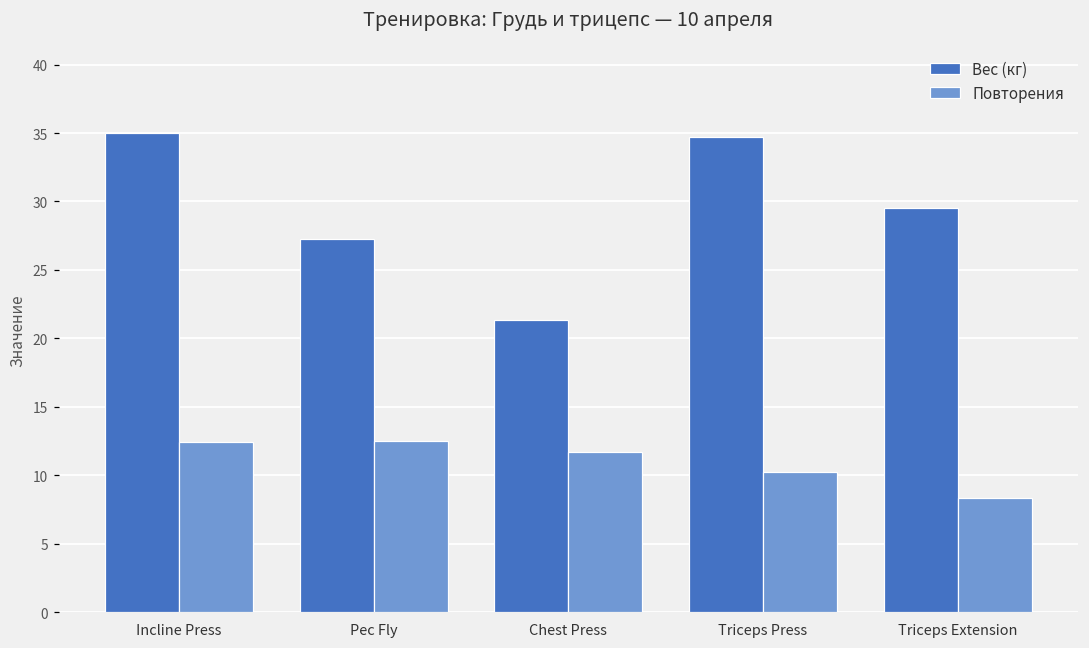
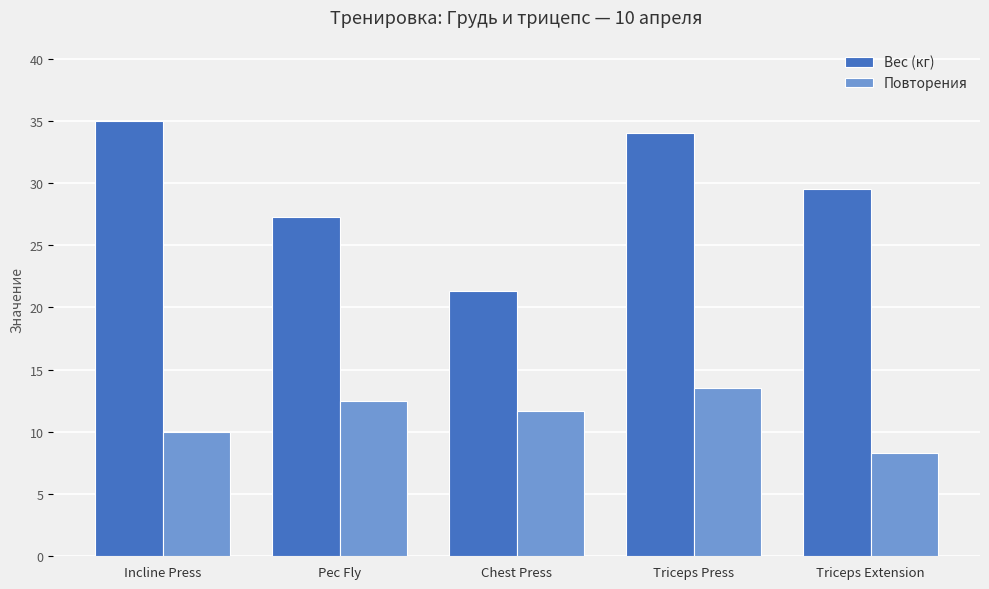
Повторения, Incline Press: 12.4 -> 10.0
Вес (кг), Triceps Press: 34.7 -> 34.0
Повторения, Triceps Press: 10.2 -> 13.5
